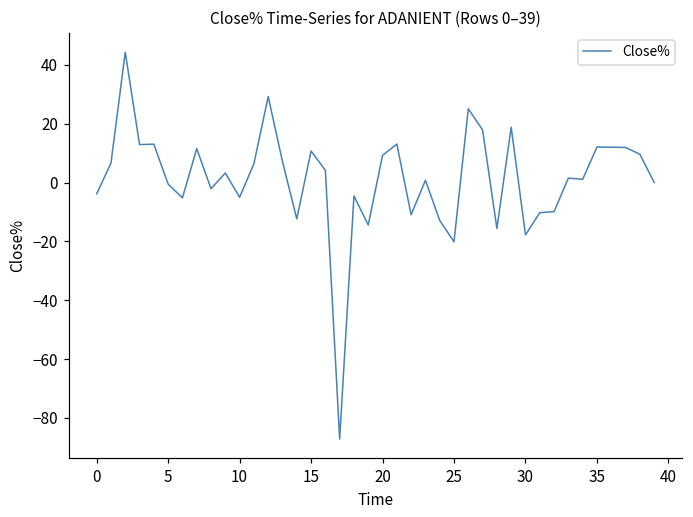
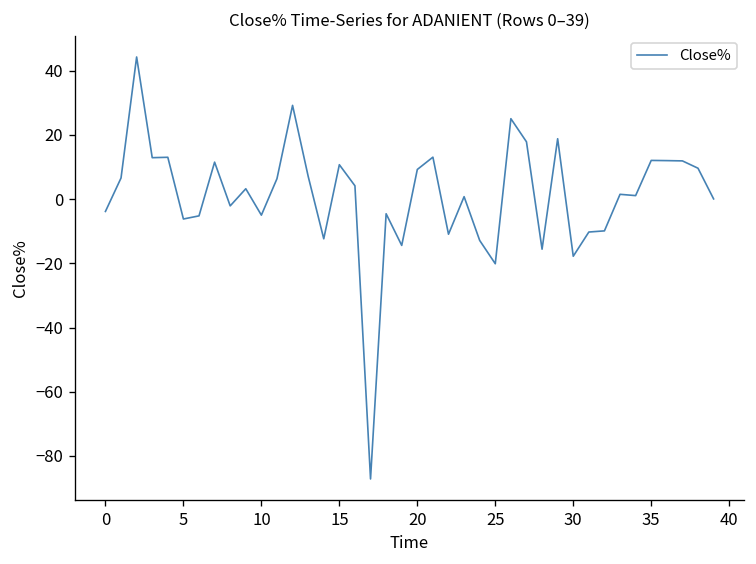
5: -1 -> -6
